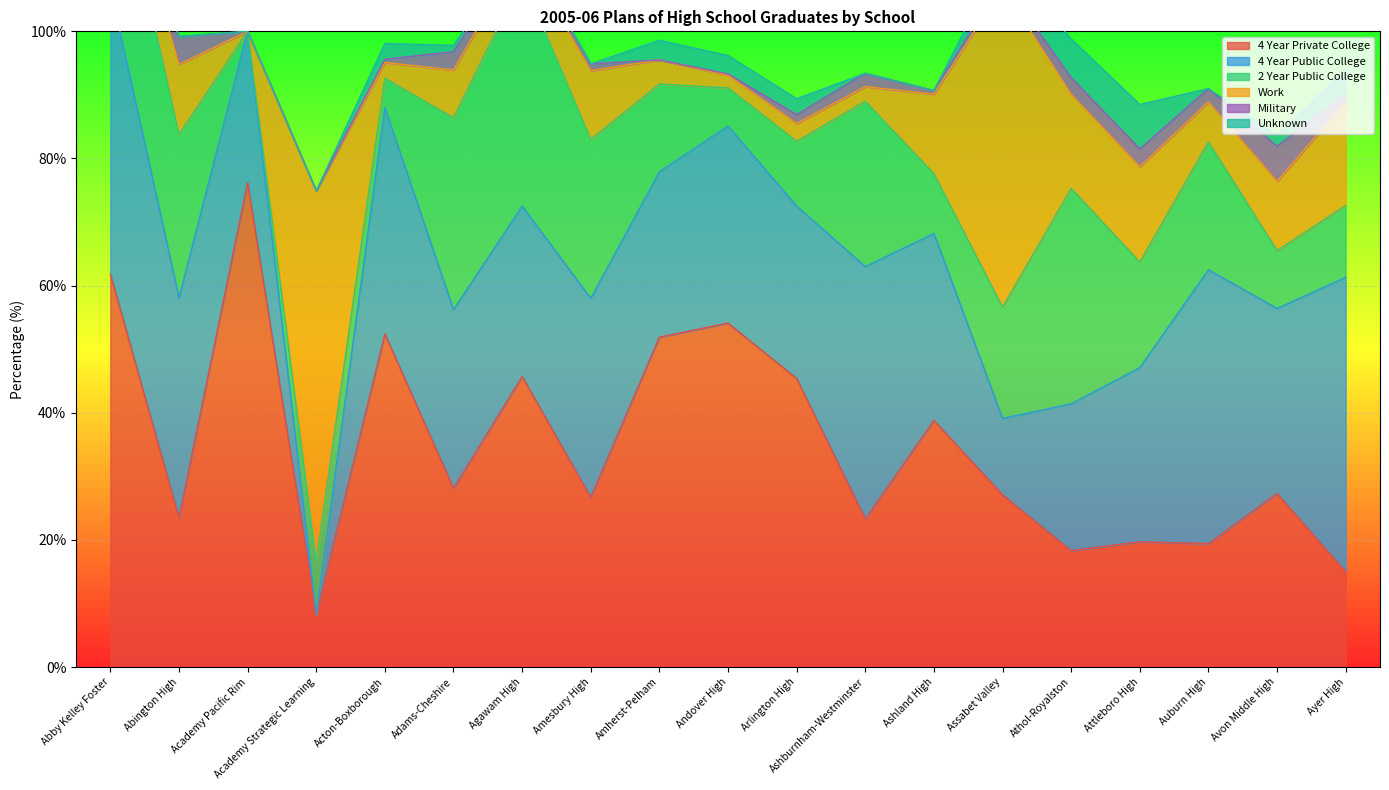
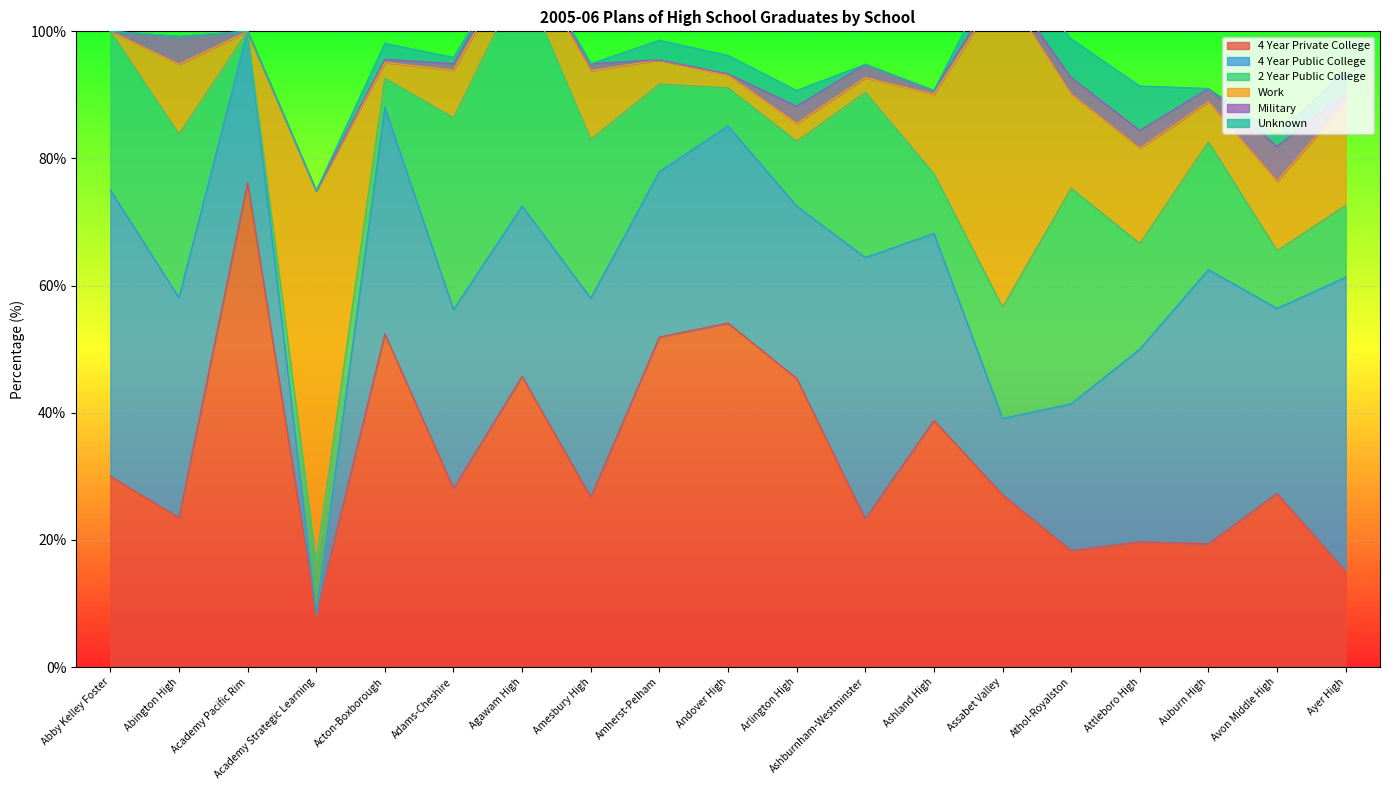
4 Year Private College, Abby Kelley Foster: 62% -> 30%
Military, Adams-Cheshire: 3% -> 1%
Military, Arlington High: 1% -> 3%
4 Year Public College, Ashburnham-Westminster: 40% -> 41%
4 Year Public College, Attleboro High: 27% -> 30%
